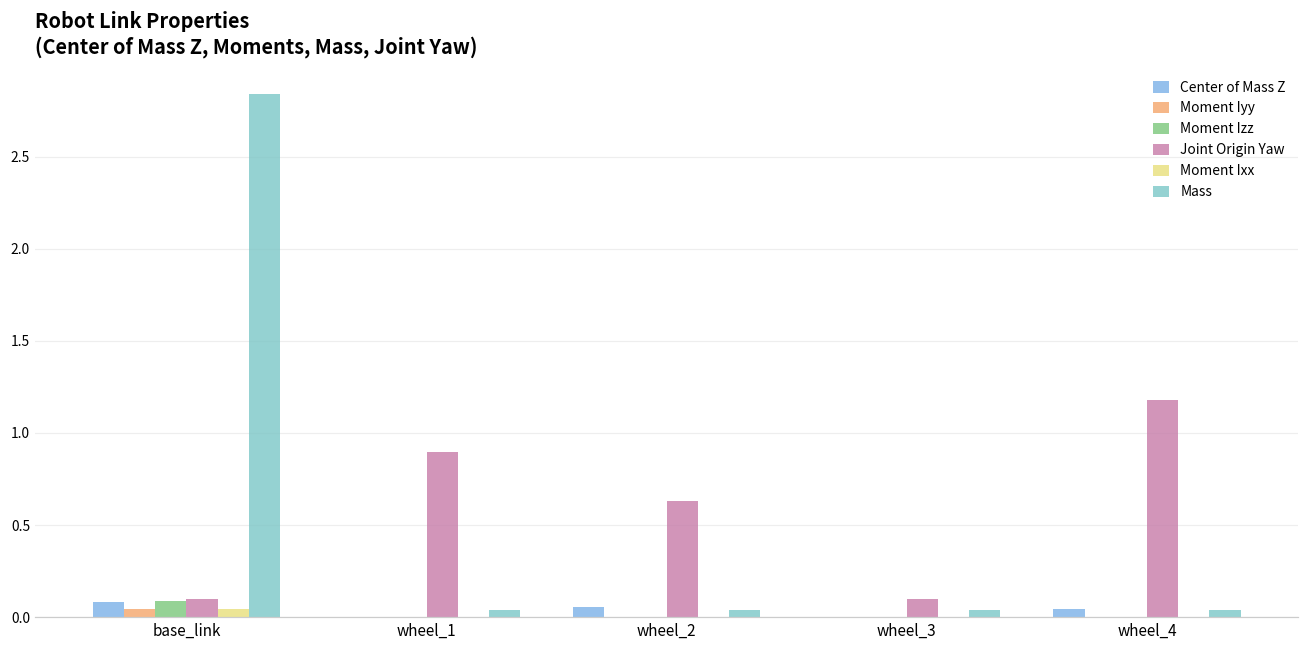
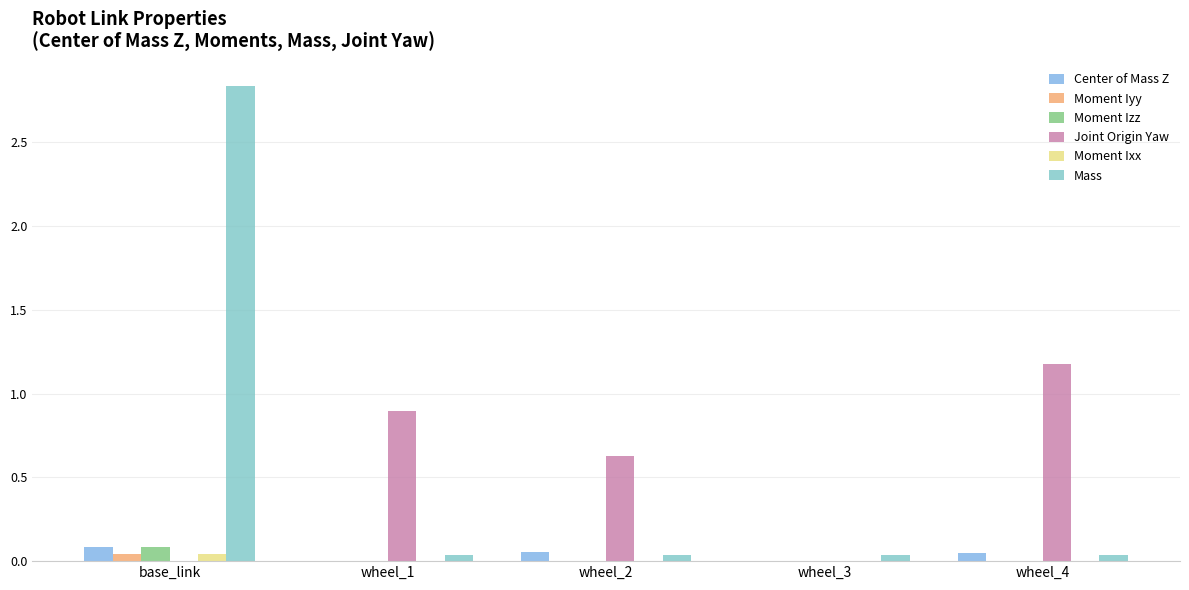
Joint Origin Yaw, base_link: 0.1 -> 0.0
Joint Origin Yaw, wheel_3: 0.1 -> 0.0
